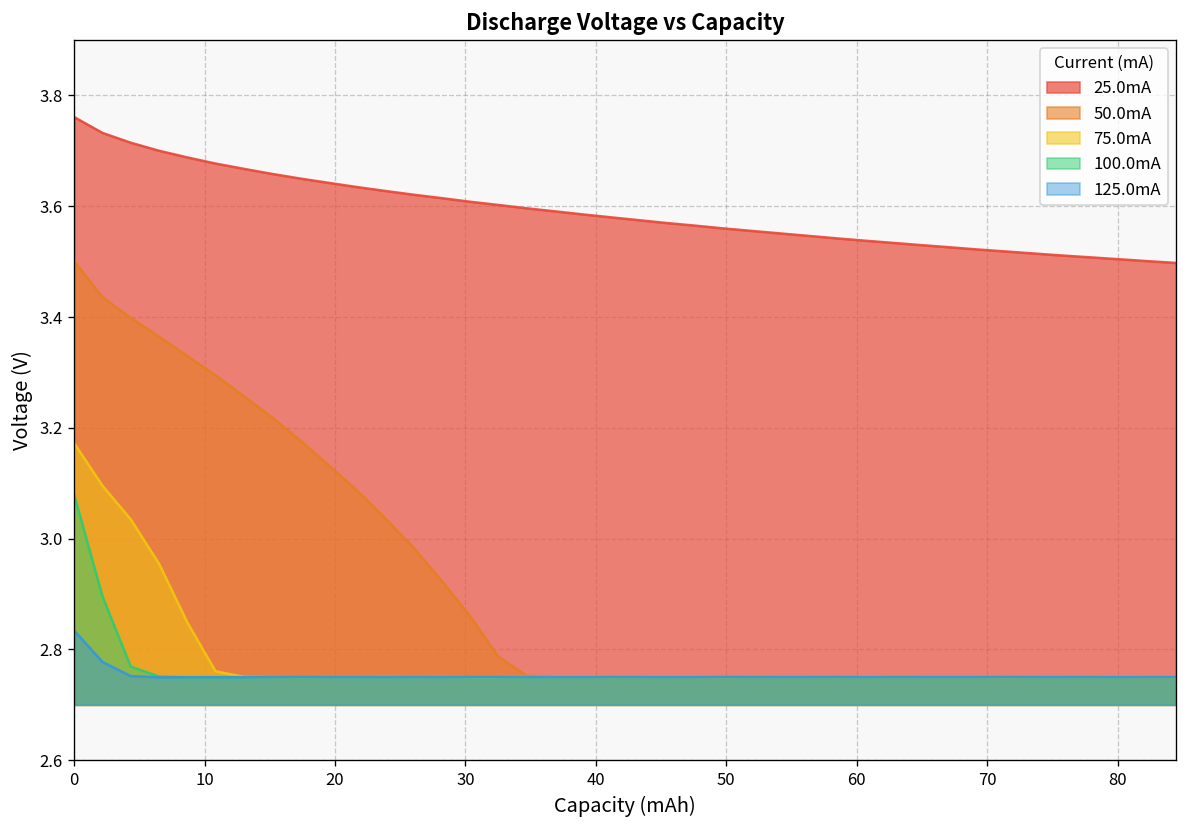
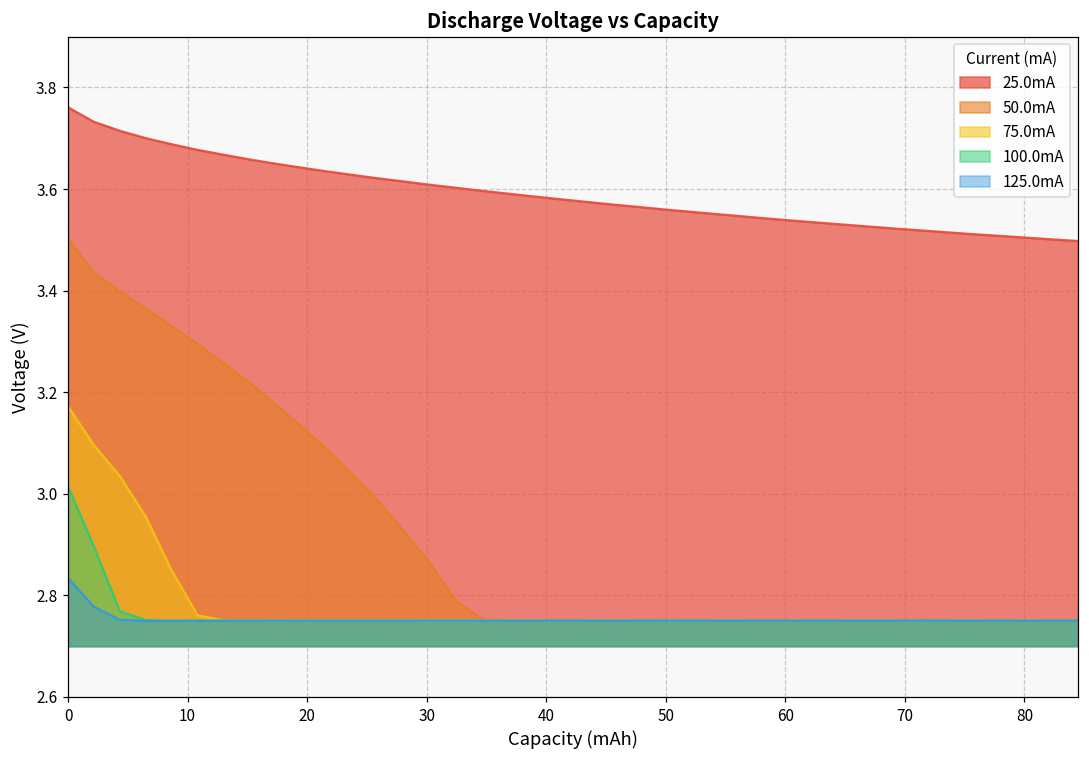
100.0mA, 0: 3.08 -> 3.01
